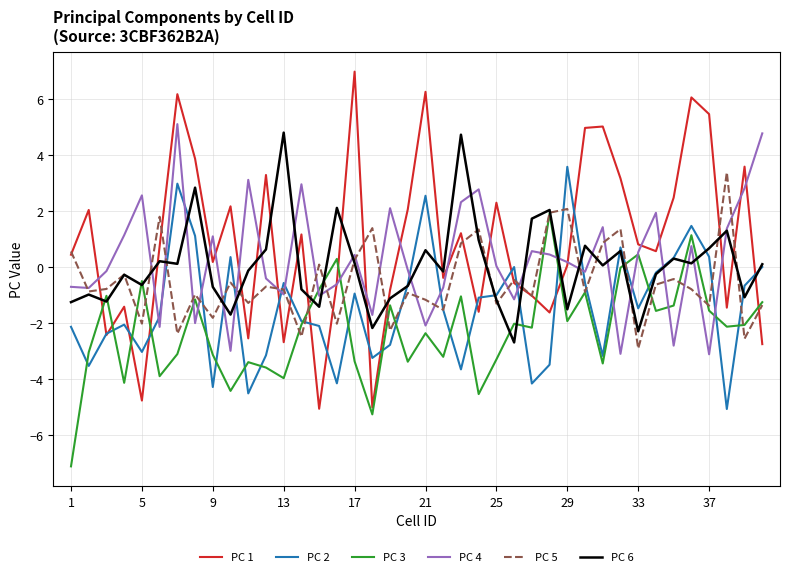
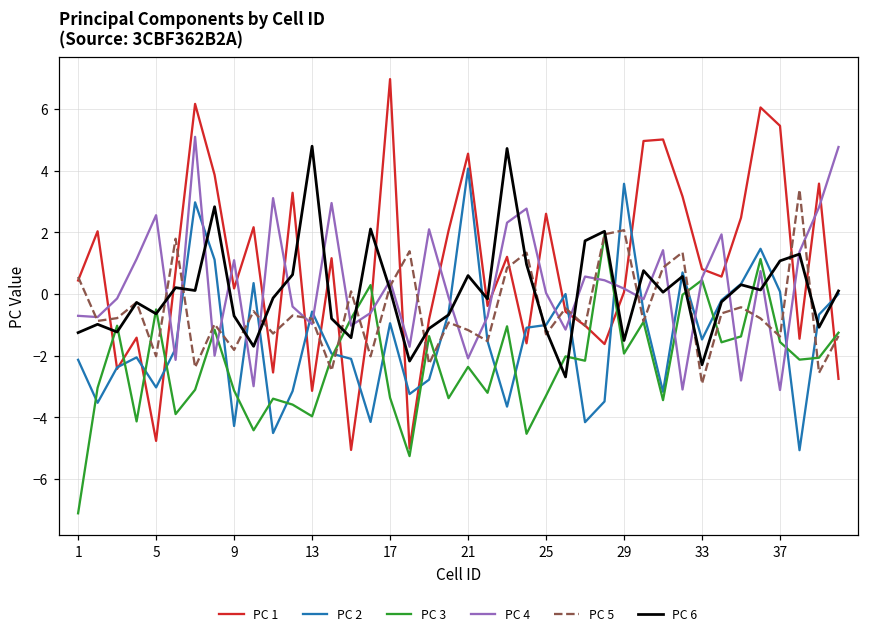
PC 1, 13: -2.7 -> -3.1
PC 1, 21: 6.2 -> 4.6
PC 2, 21: 2.5 -> 4.1
PC 1, 25: 2.3 -> 2.6
PC 2, 37: 0.4 -> 0.1
PC 6, 37: 0.7 -> 1.1
